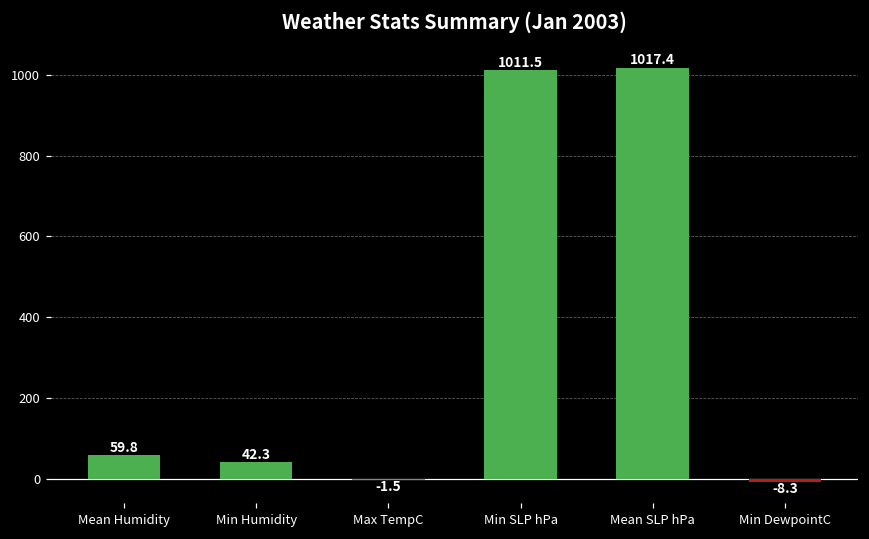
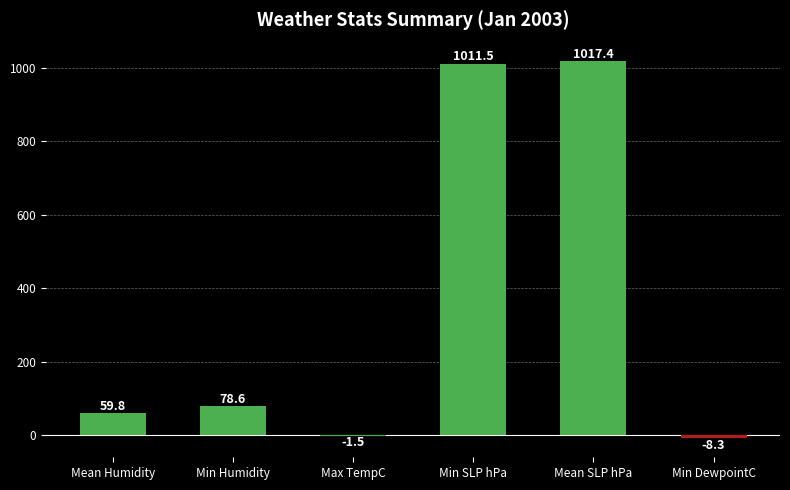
Min Humidity: 42.3 -> 78.6
